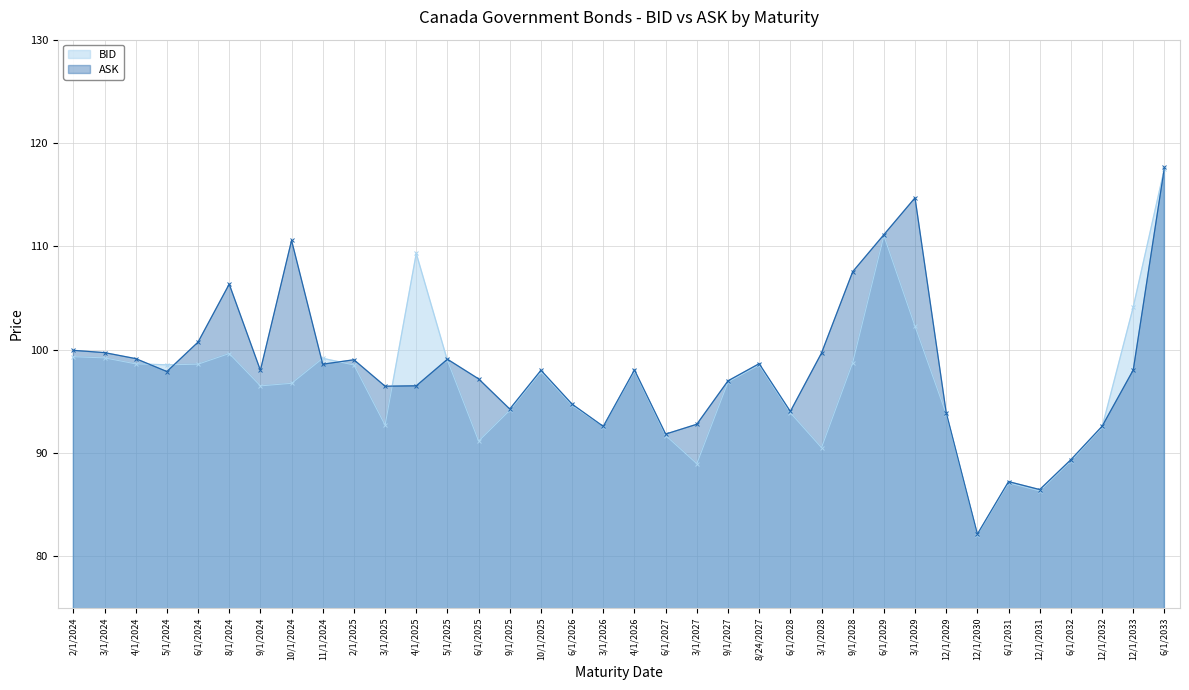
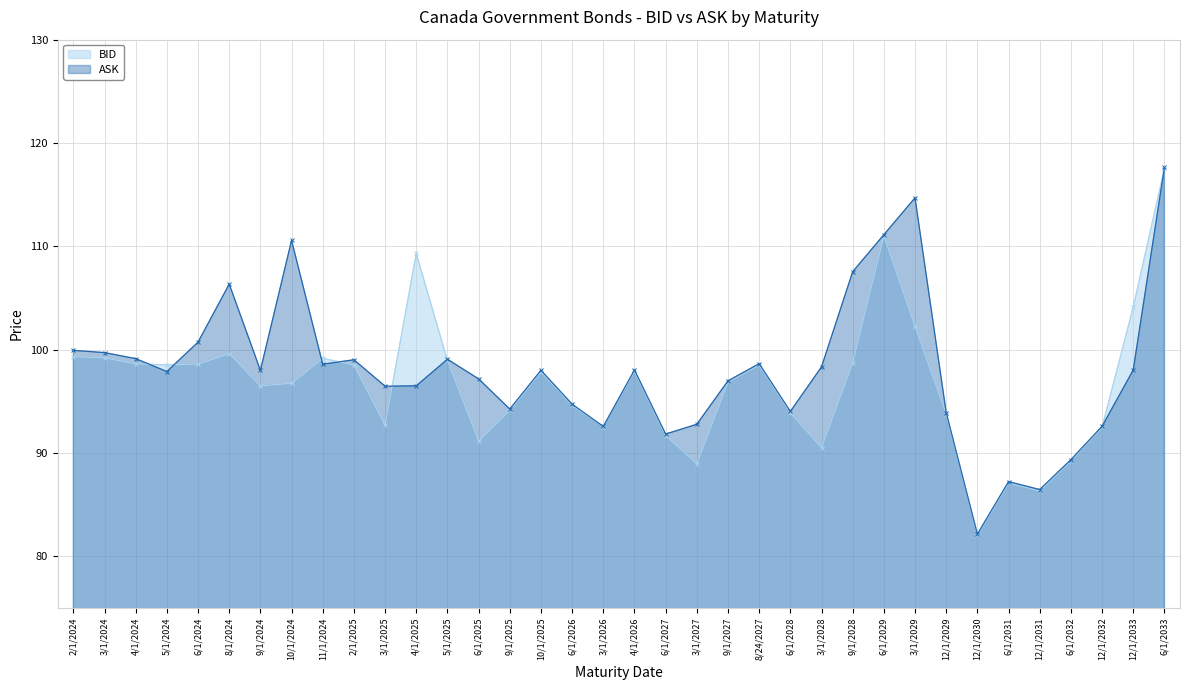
ASK, 3/1/2028: 99.7 -> 98.3
